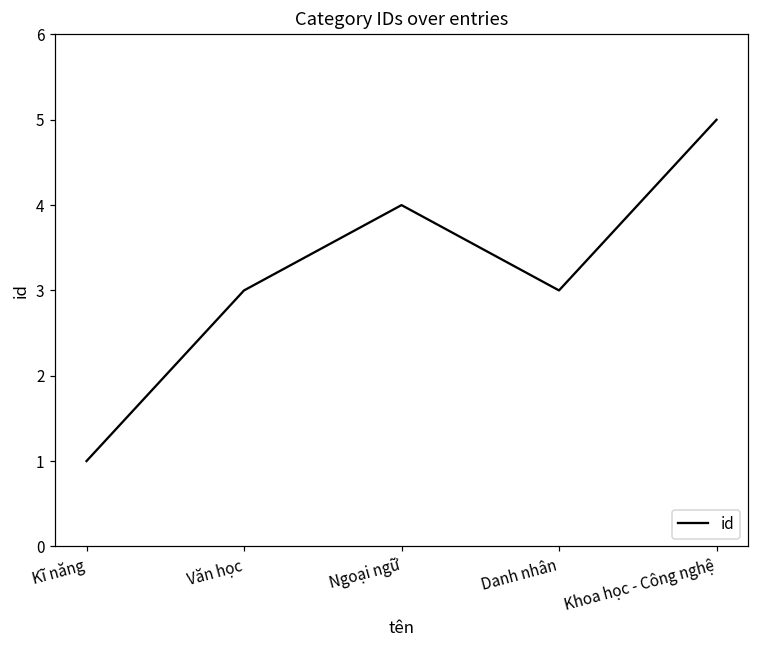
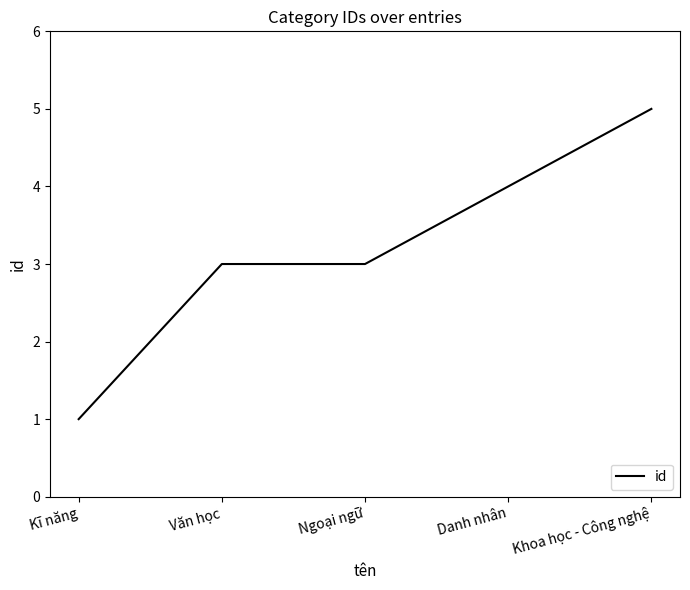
Ngoại ngữ: 4 -> 3
Danh nhân: 3 -> 4
